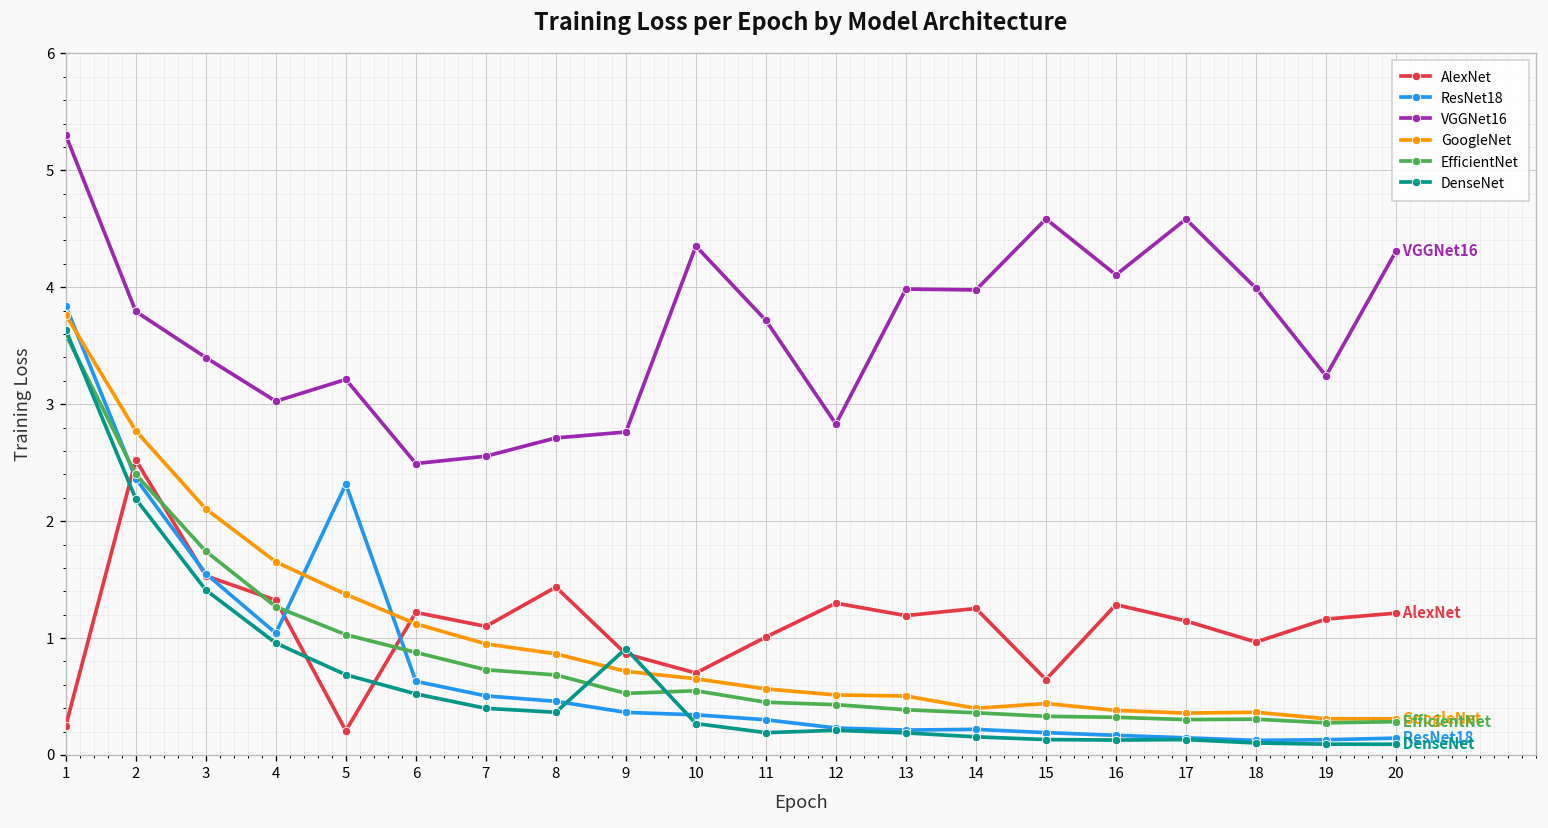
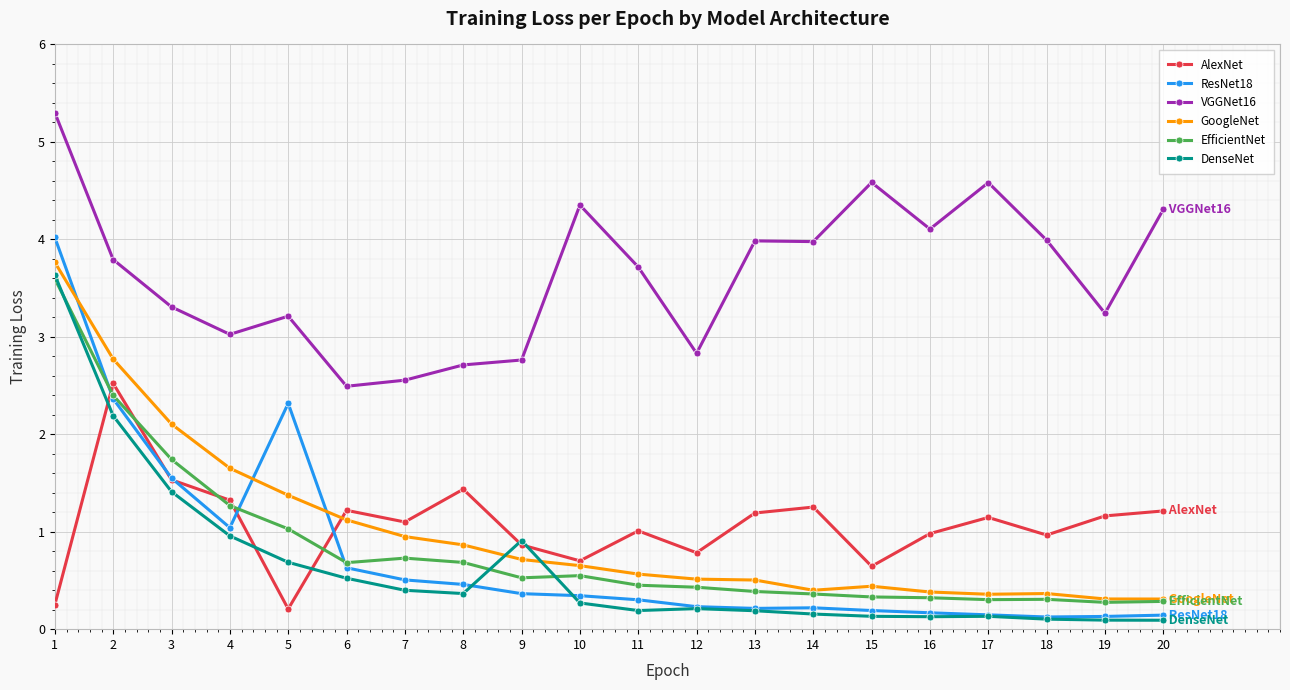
ResNet18, 1: 3.8 -> 4.0
VGGNet16, 3: 3.4 -> 3.3
EfficientNet, 6: 0.9 -> 0.7
AlexNet, 12: 1.3 -> 0.8
AlexNet, 16: 1.3 -> 1.0
